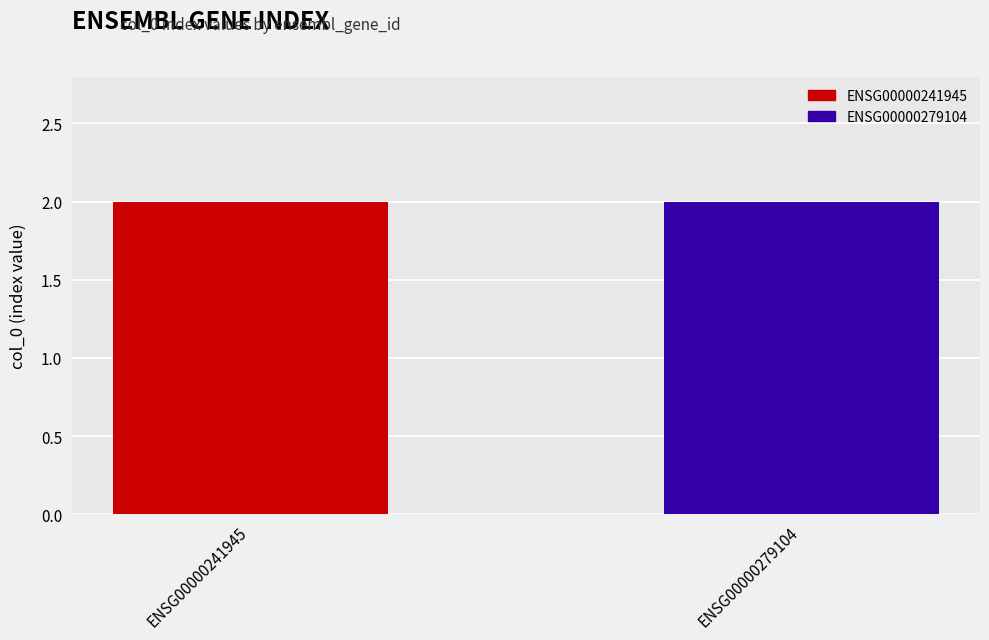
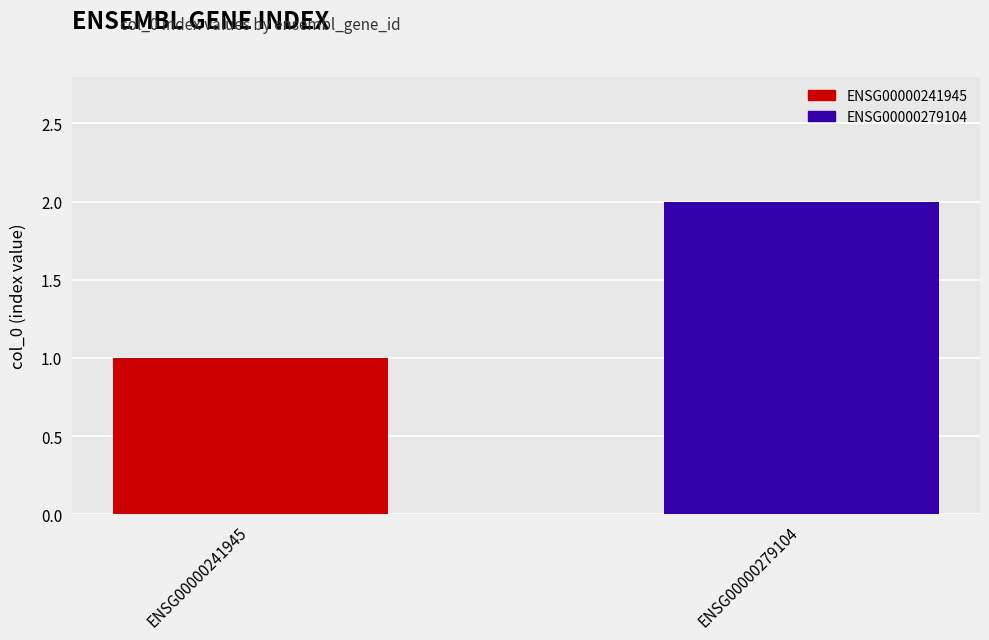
ENSG00000241945: 2 -> 1
